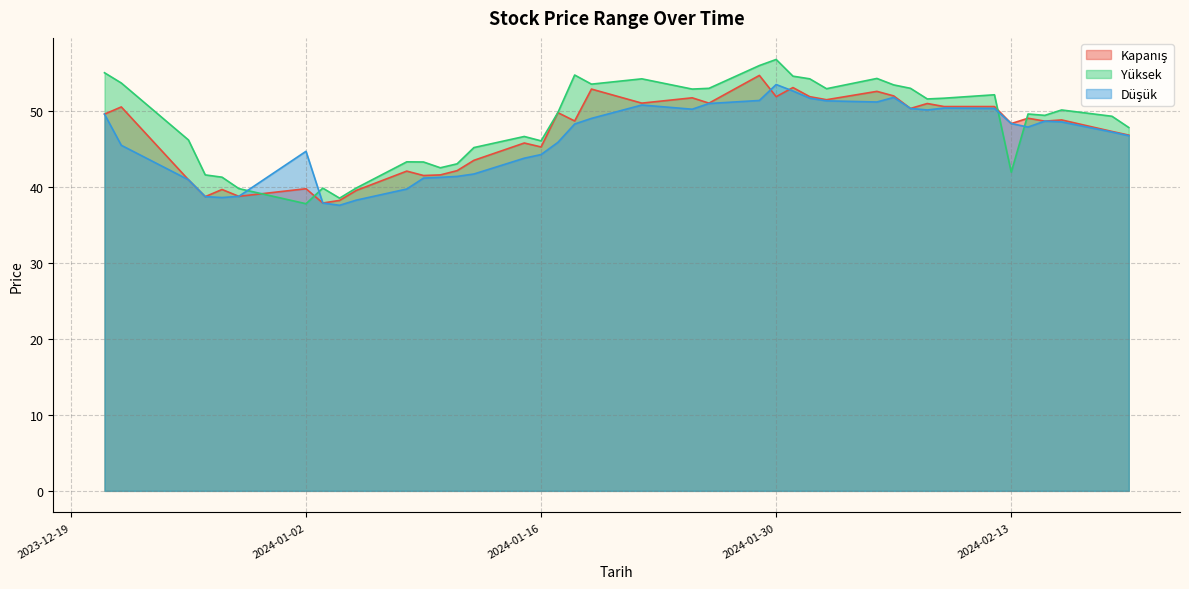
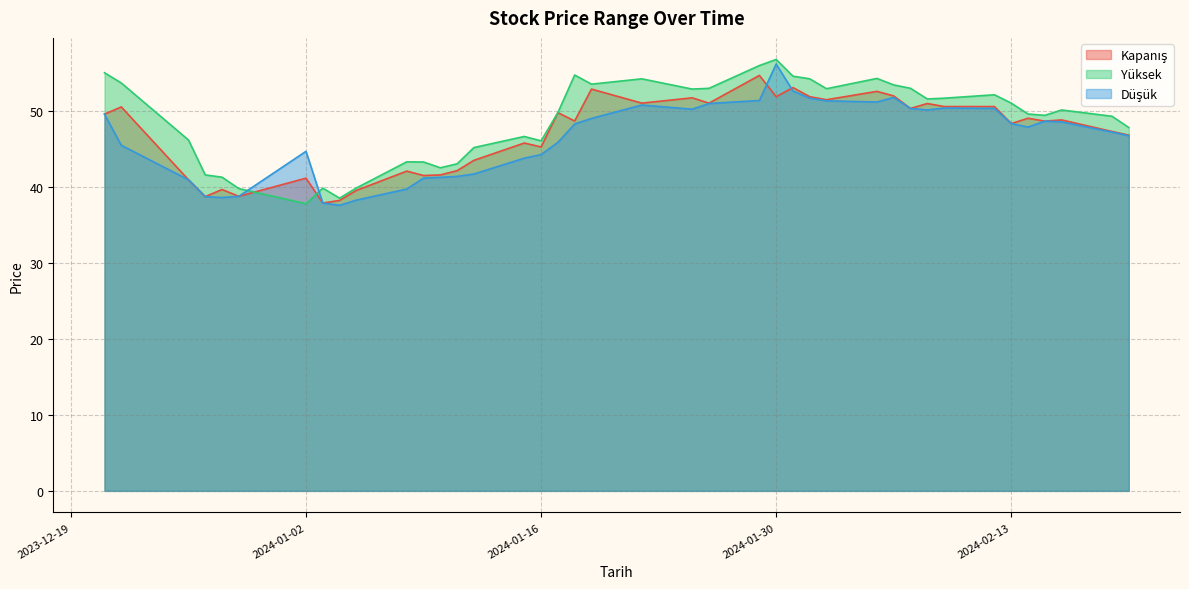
Kapanış, 2024-01-02: 40 -> 41
Düşük, 2024-01-30: 54 -> 56
Yüksek, 2024-02-13: 42 -> 51
